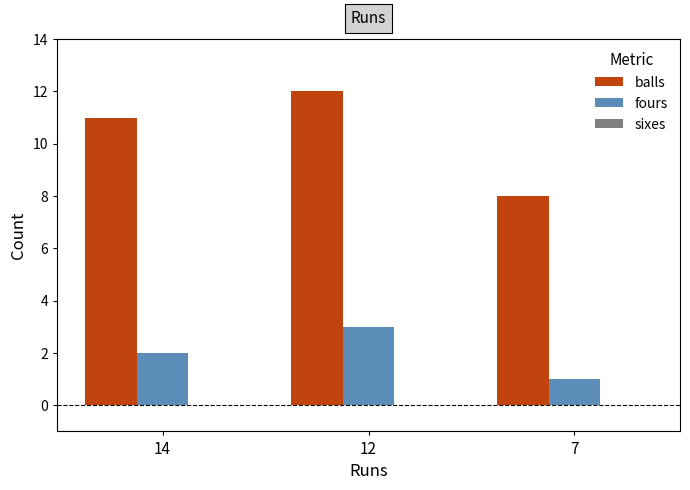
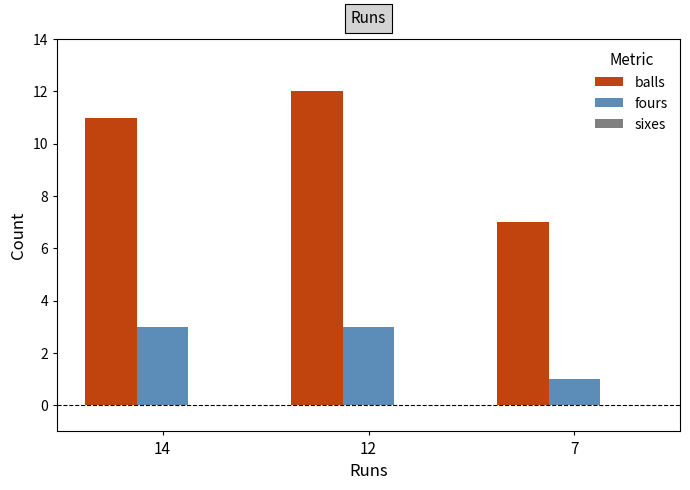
fours, 14: 2 -> 3
balls, 7: 8 -> 7
